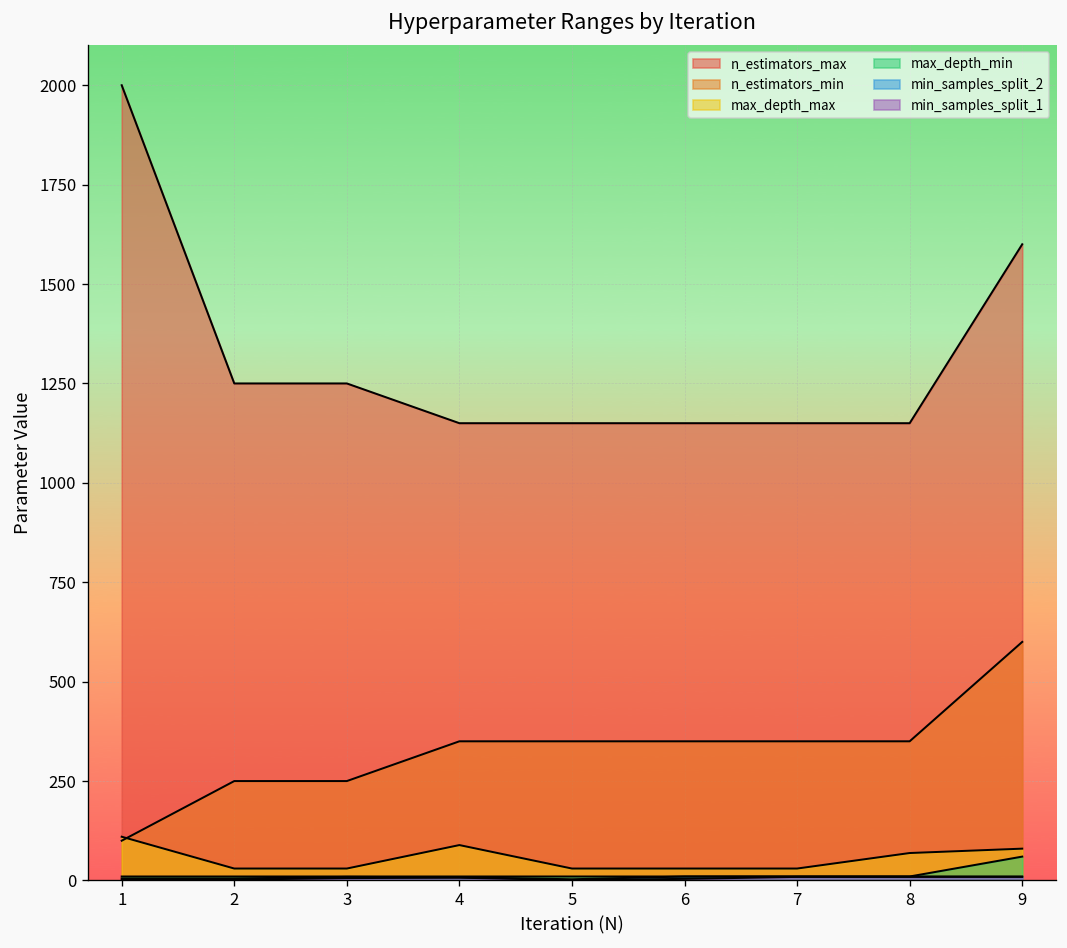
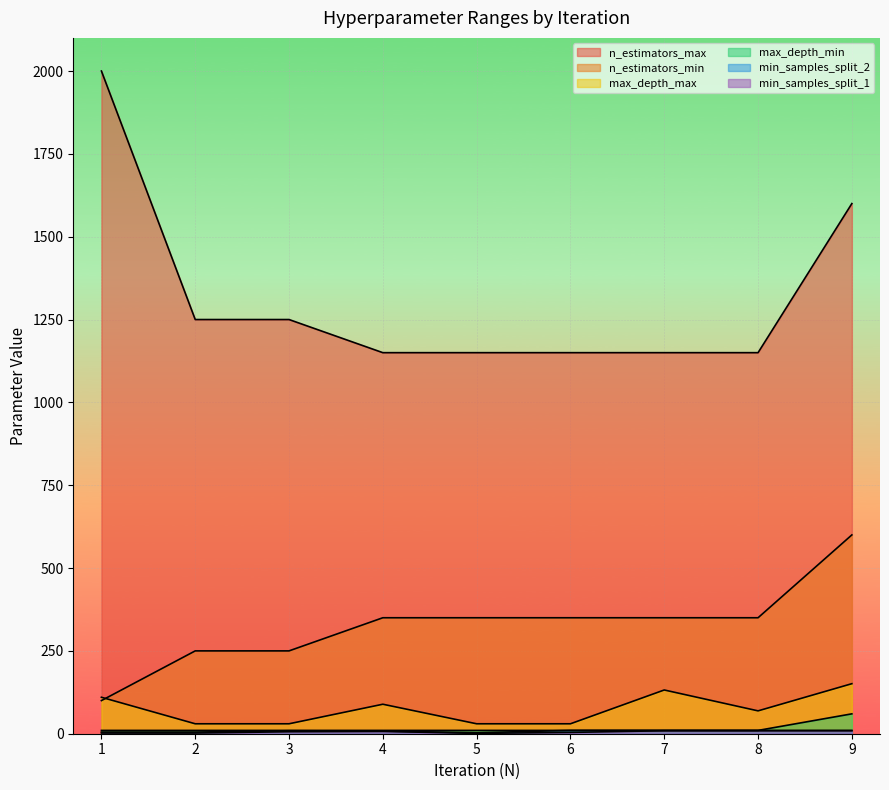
max_depth_max, 7: 30 -> 130
max_depth_max, 9: 80 -> 150
